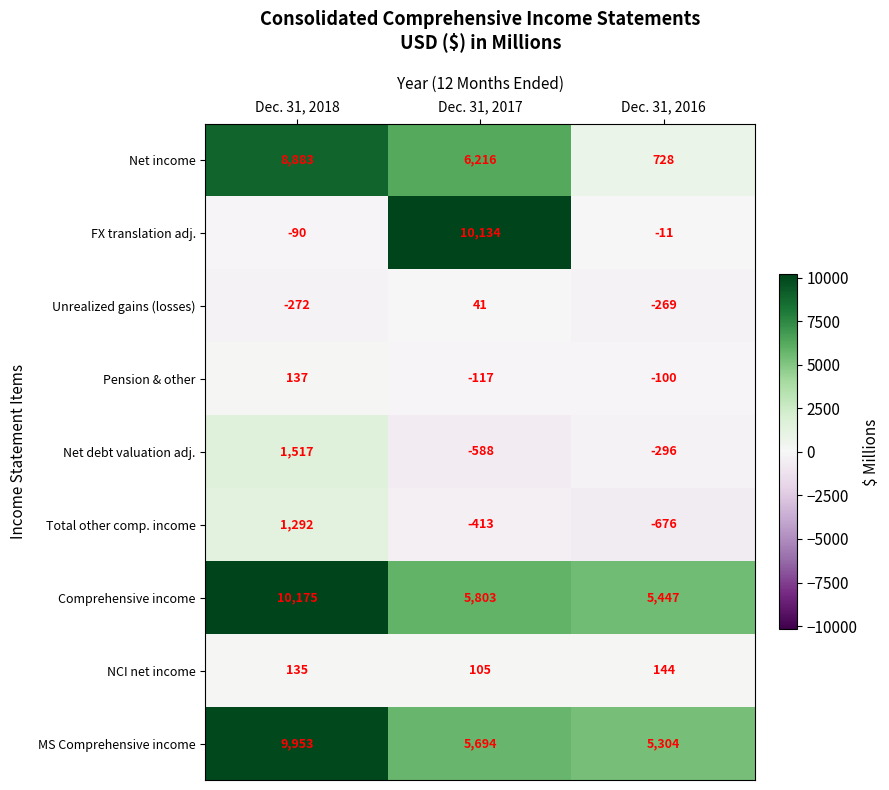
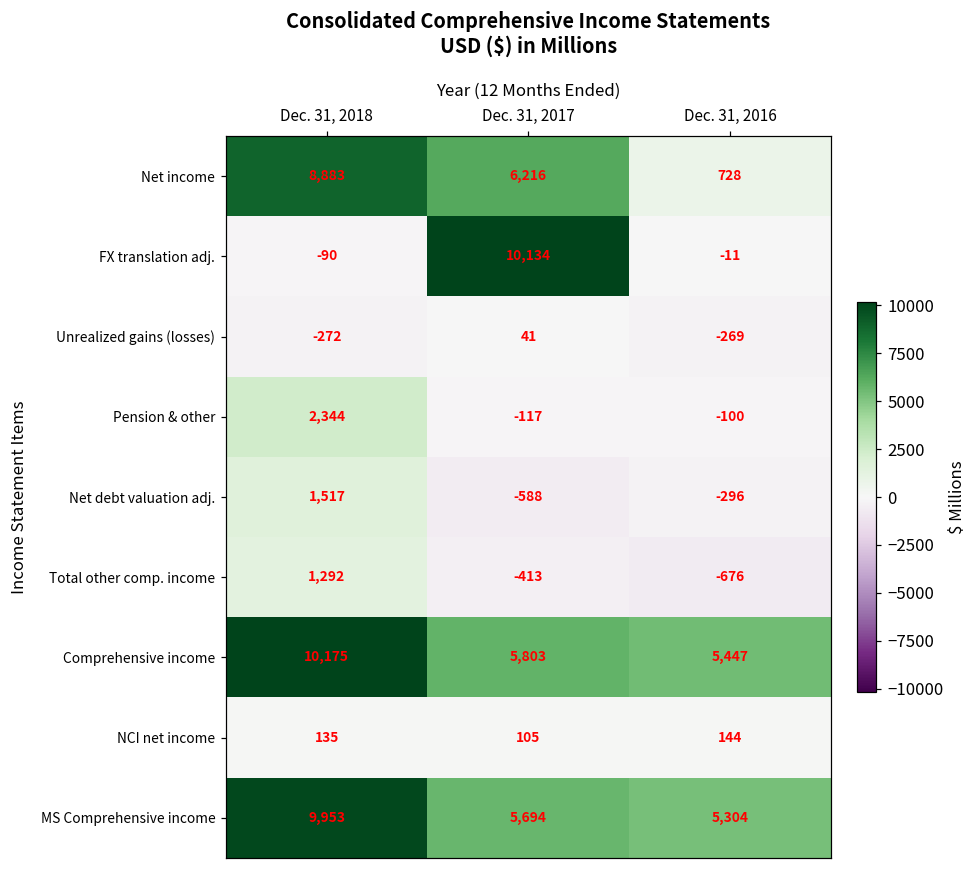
Pension & other, Dec. 31, 2018: 137 -> 2,344
